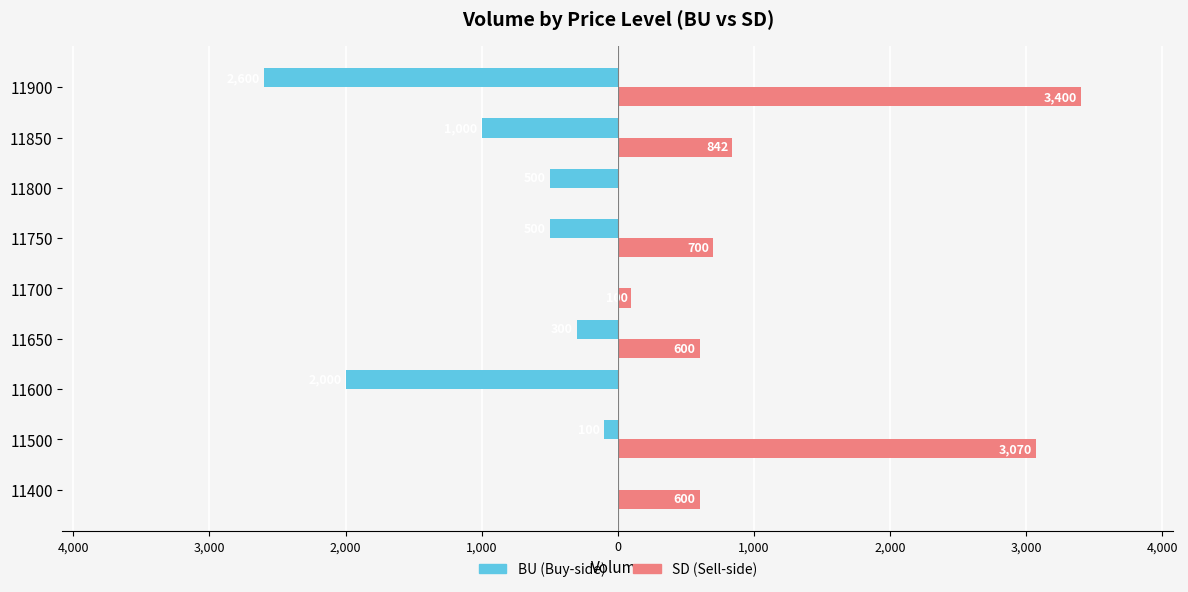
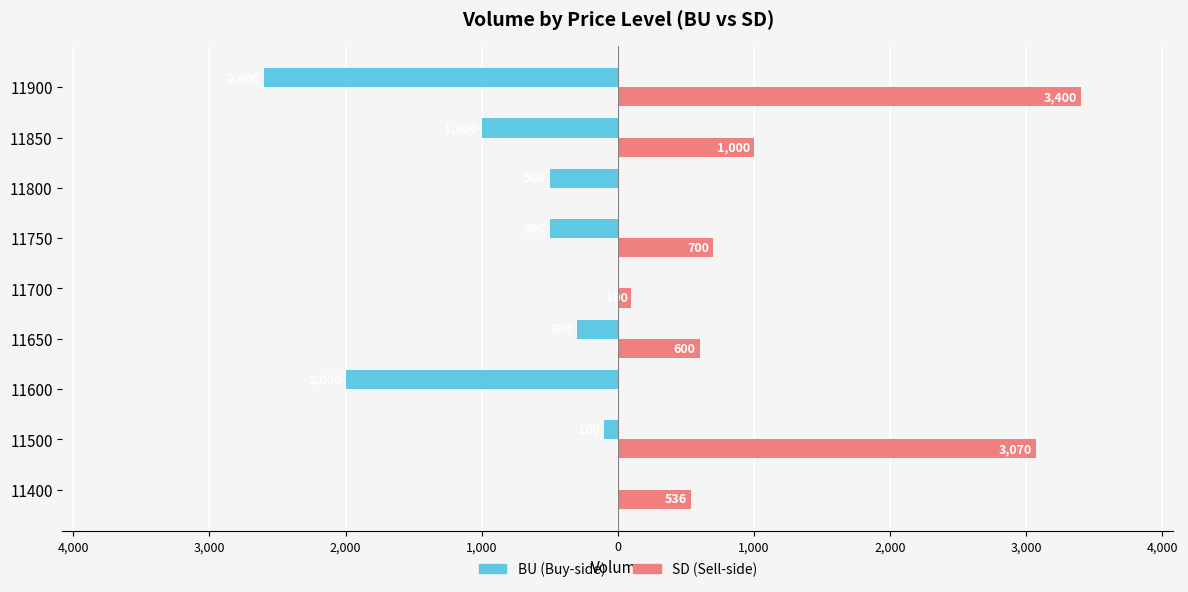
SD (Sell-side), 11850: 842 -> 1,000
SD (Sell-side), 11400: 600 -> 536
